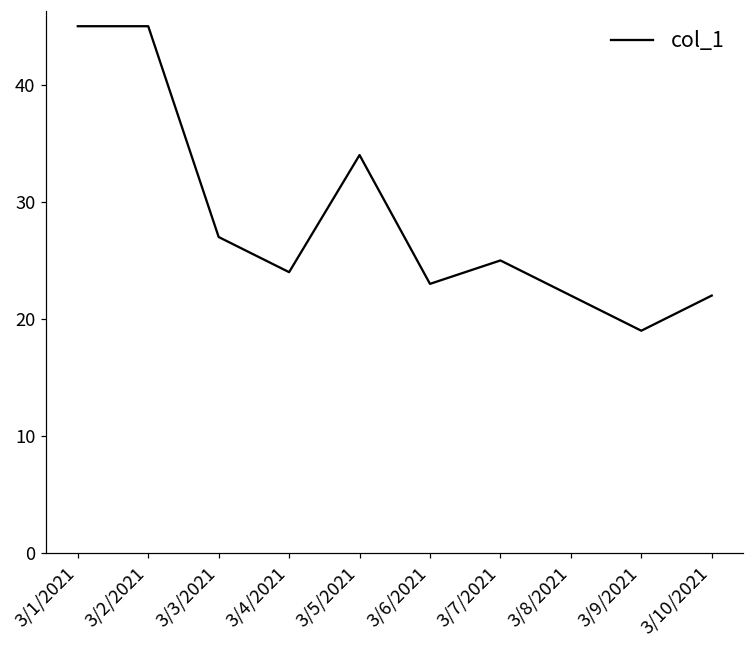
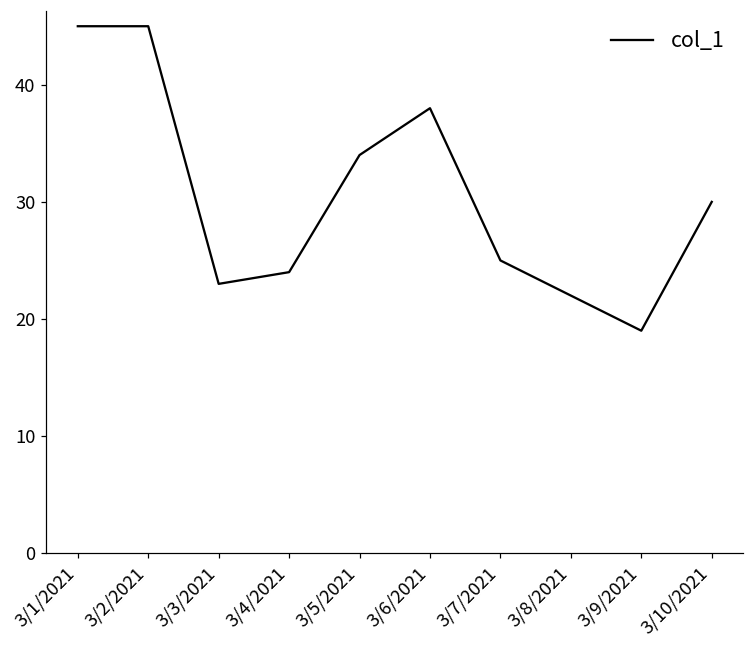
3/3/2021: 27 -> 23
3/6/2021: 23 -> 38
3/10/2021: 22 -> 30
